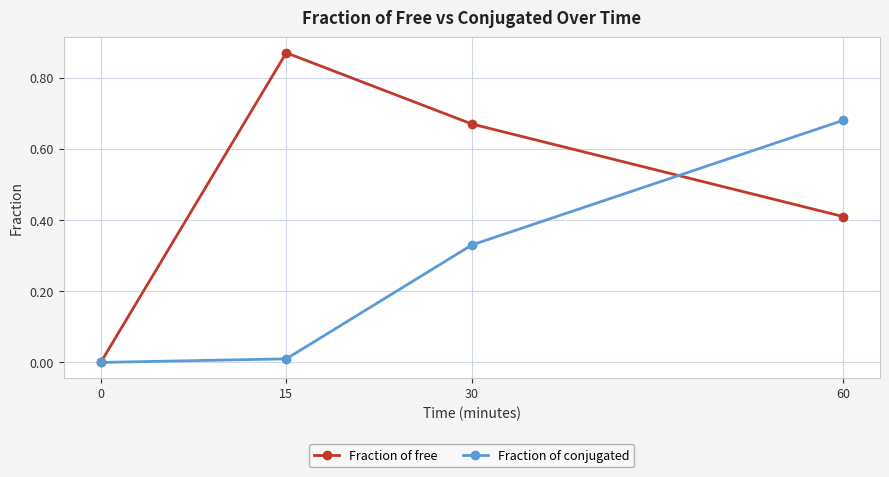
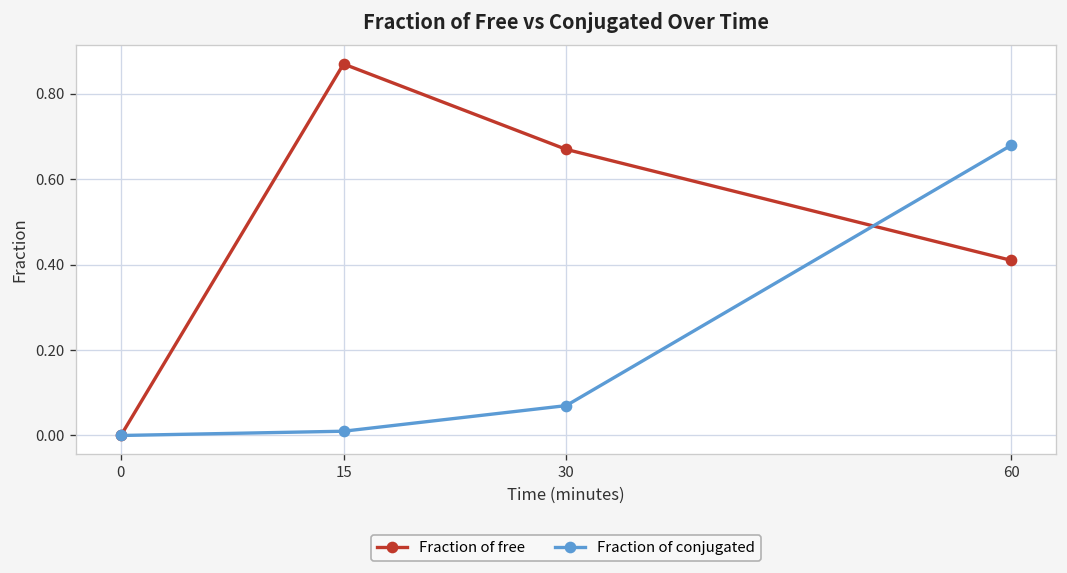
Fraction of conjugated, 30: 0.33 -> 0.07
